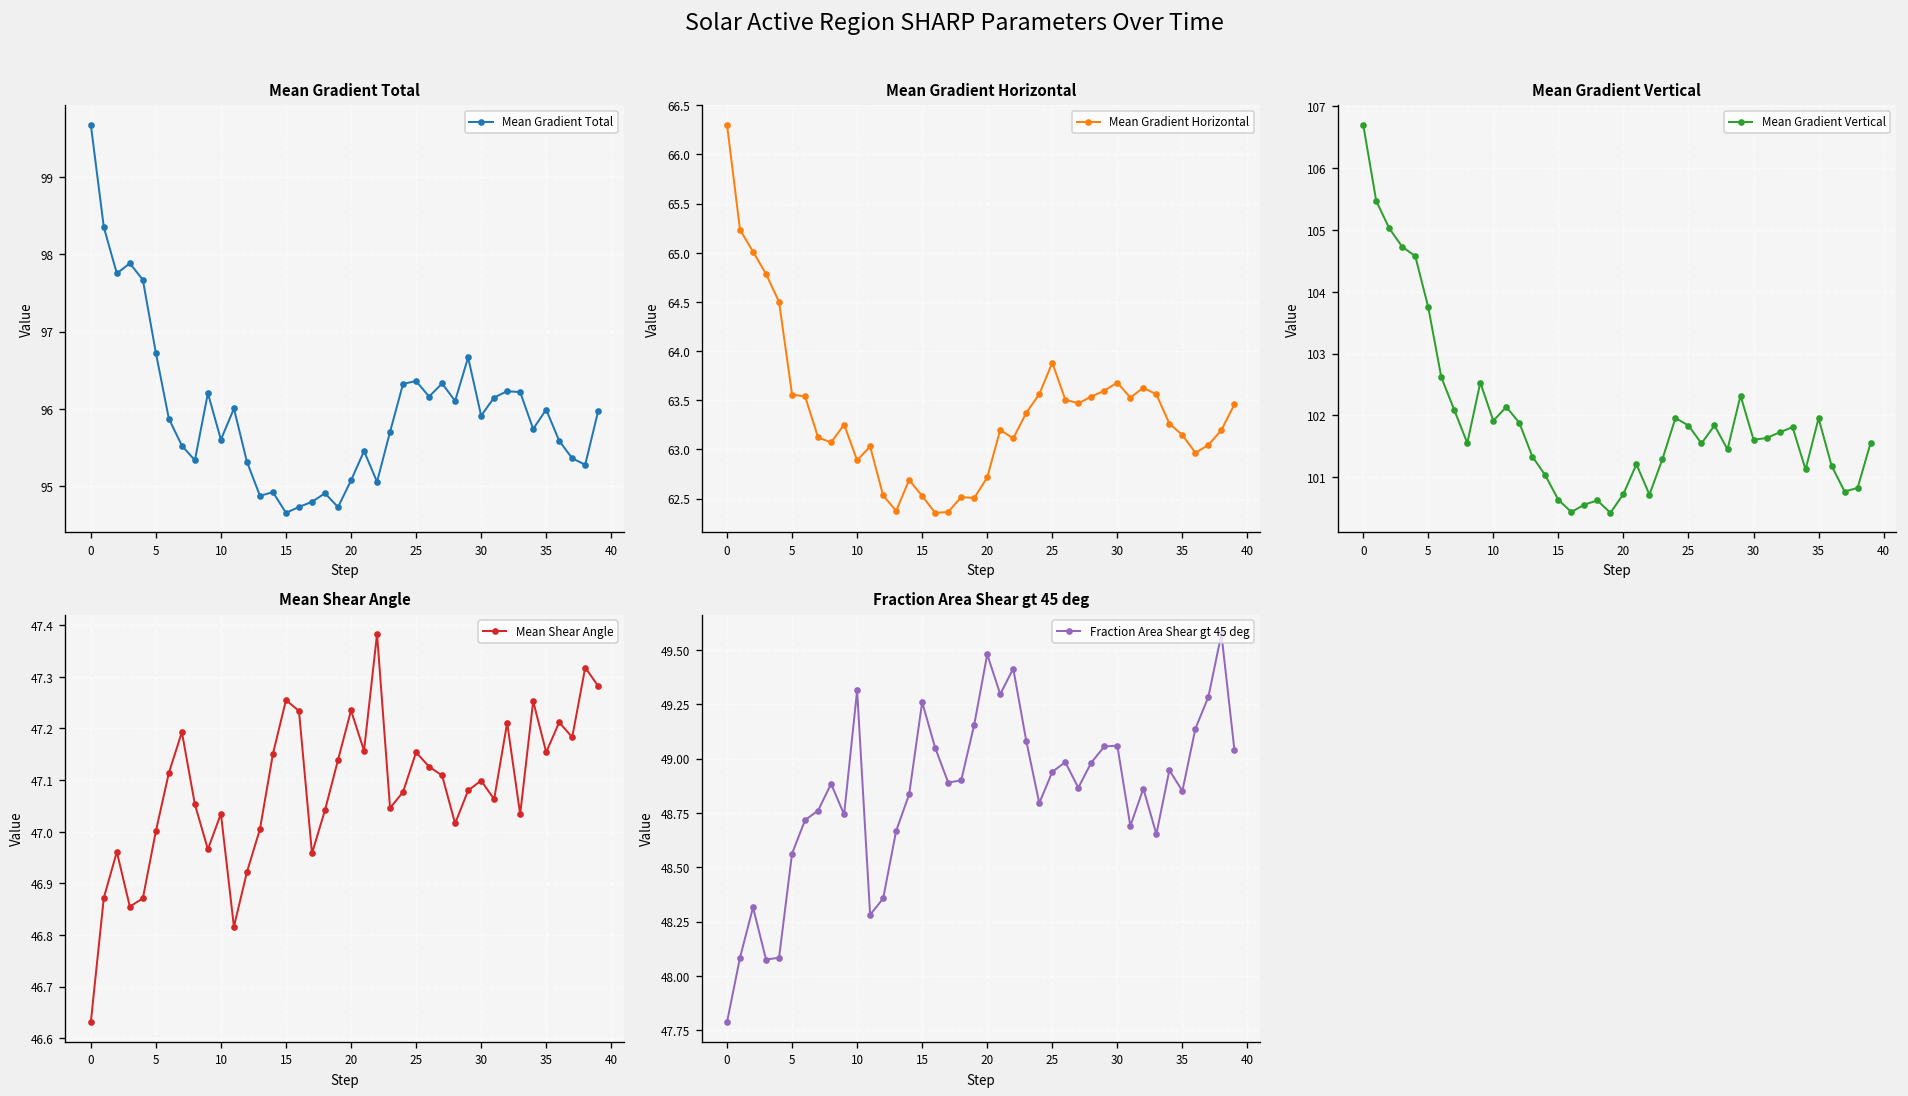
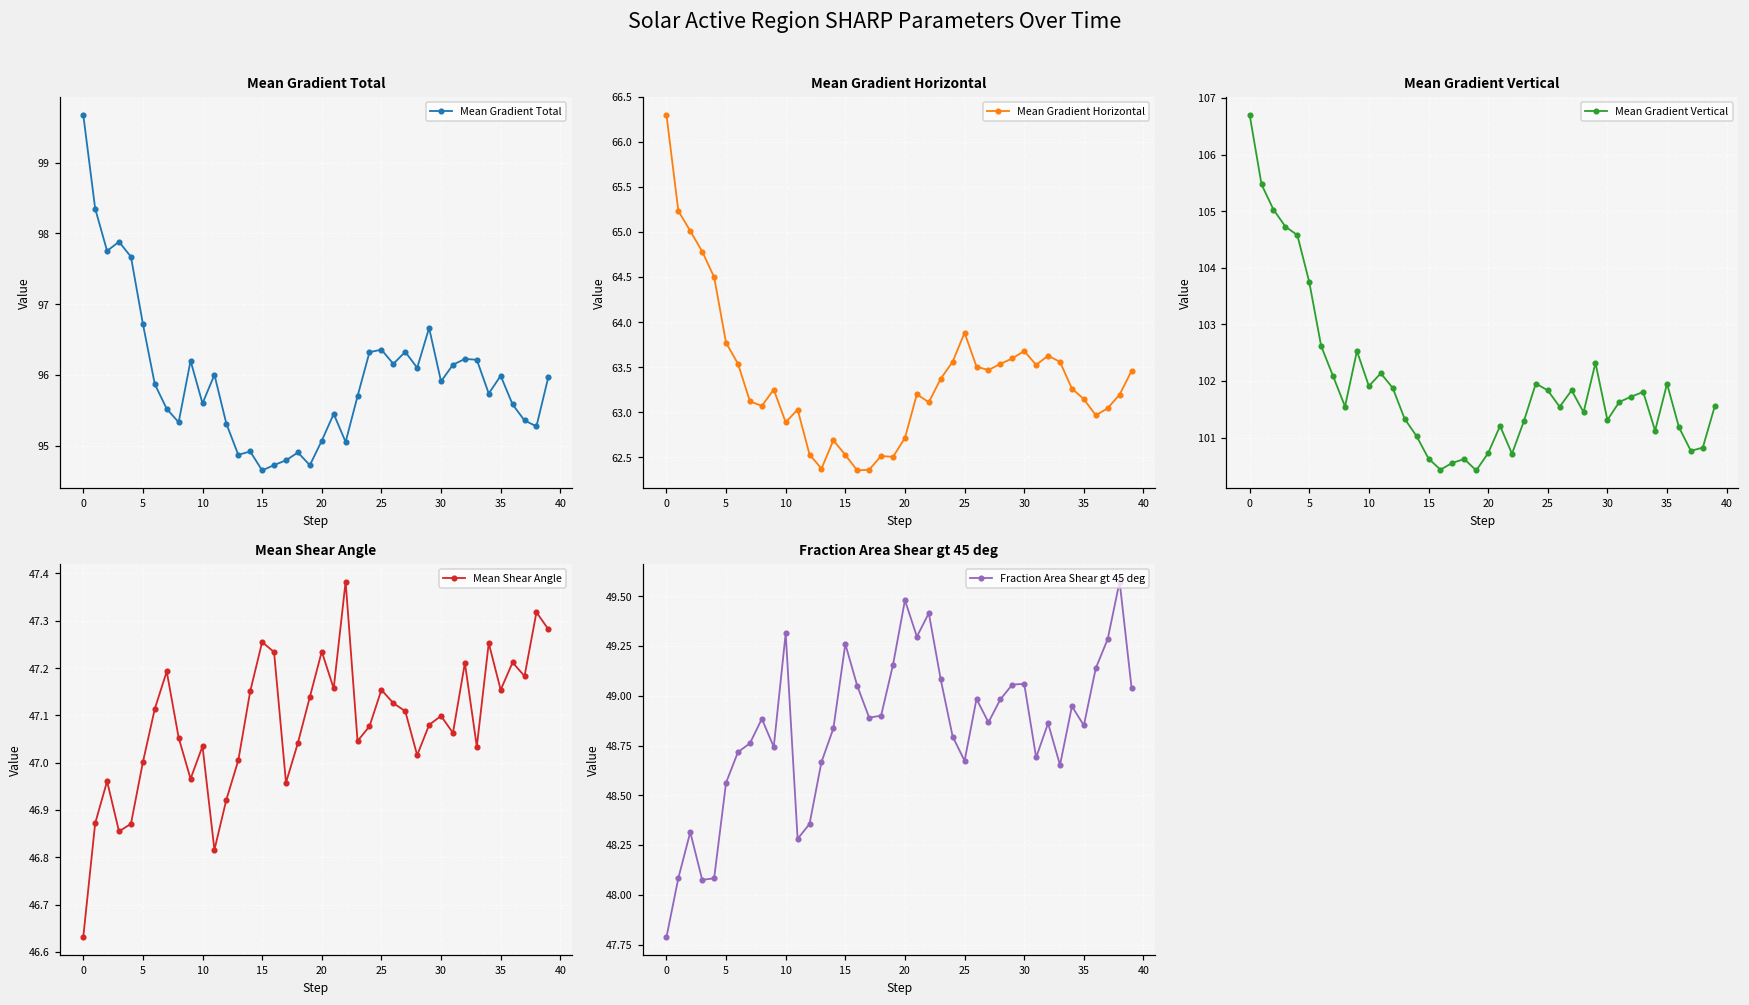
Mean Gradient Horizontal, 5: 63.6 -> 63.8
Mean Gradient Vertical, 30: 101.6 -> 101.3
Fraction Area Shear gt 45 deg, 25: 48.94 -> 48.67
